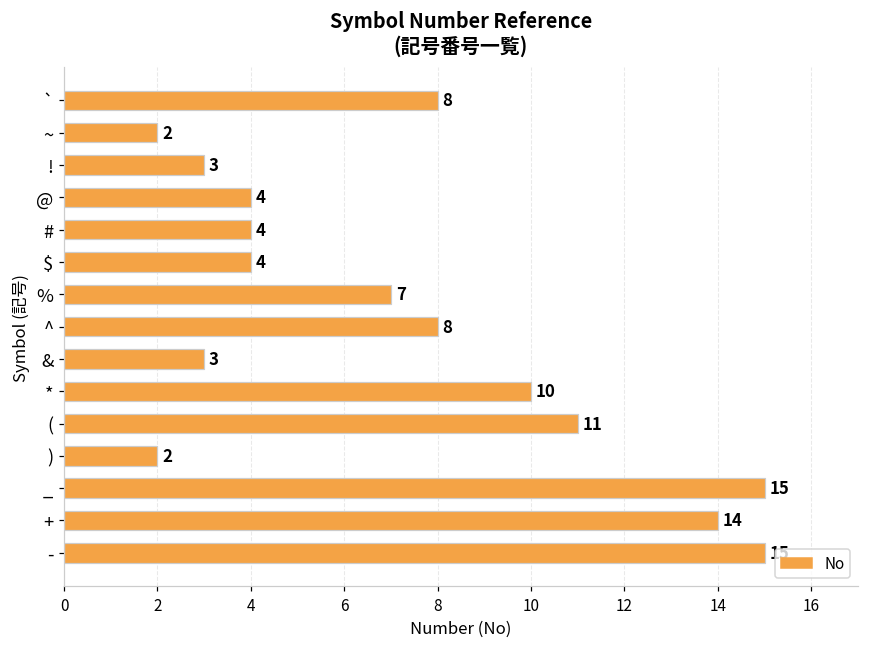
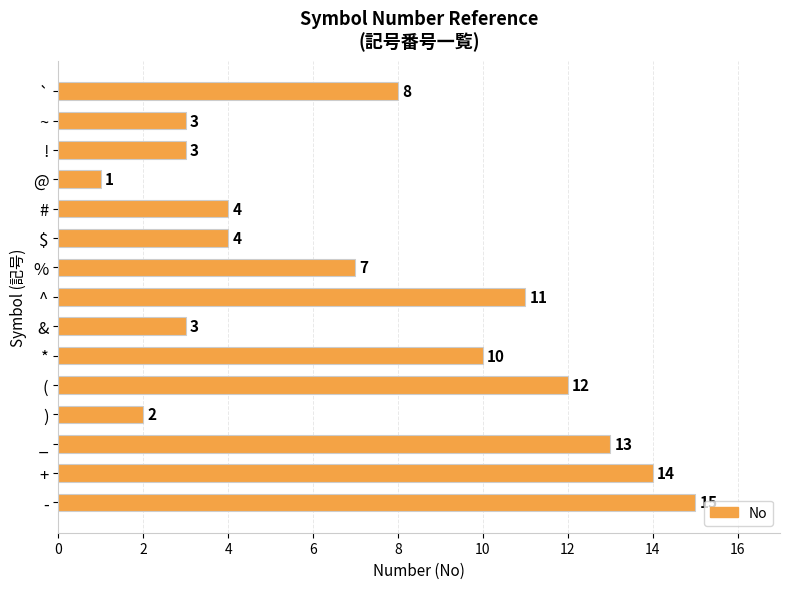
~: 2 -> 3
@: 4 -> 1
^: 8 -> 11
(: 11 -> 12
_: 15 -> 13
